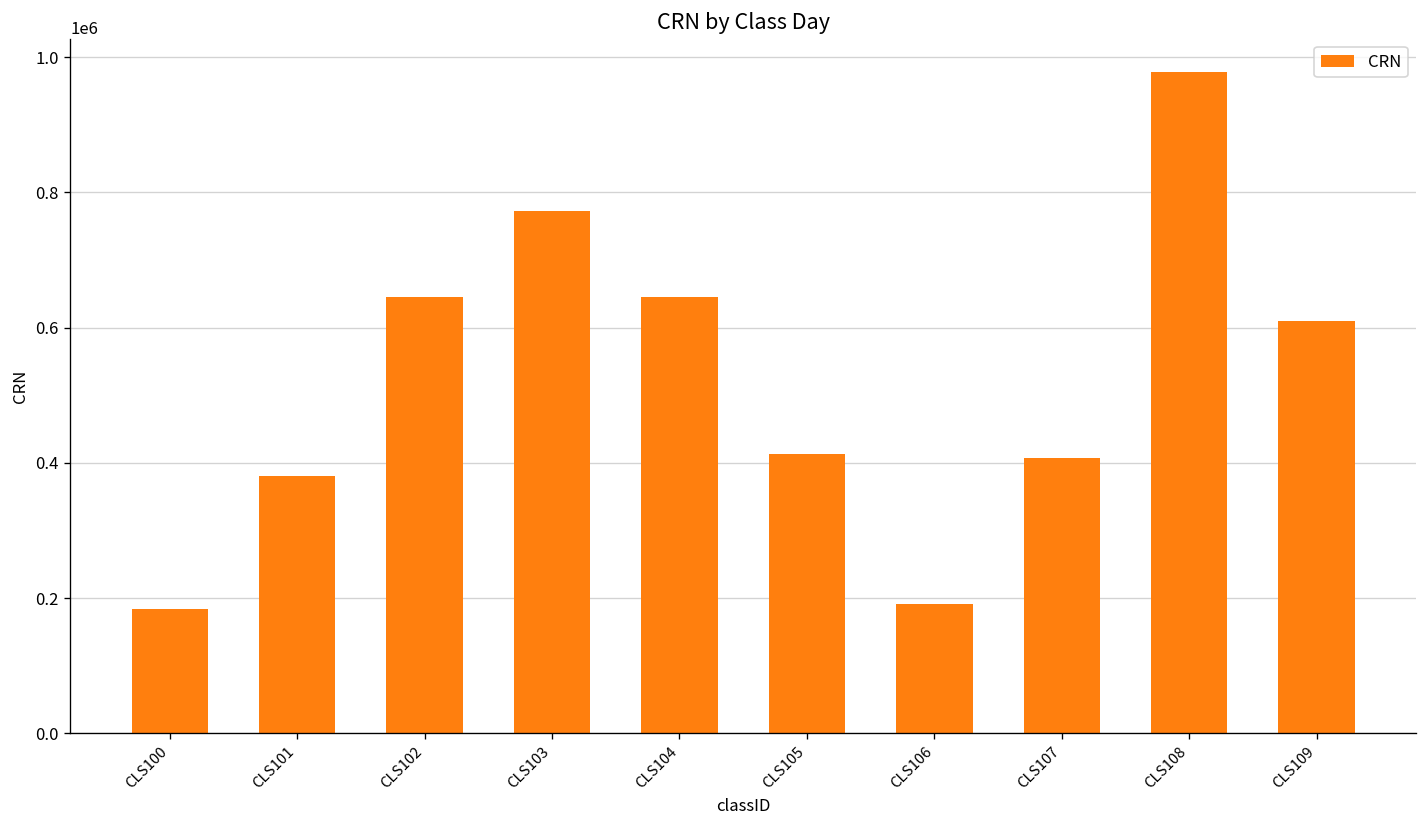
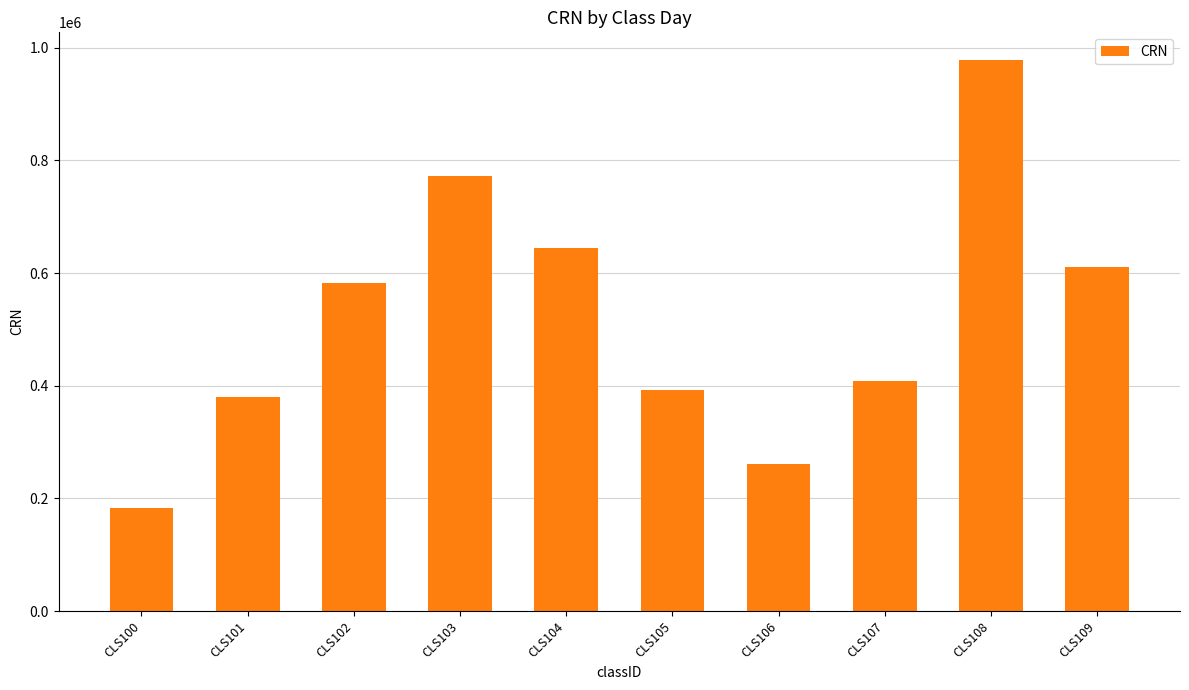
CLS102: 650000 -> 580000
CLS105: 410000 -> 390000
CLS106: 190000 -> 260000
